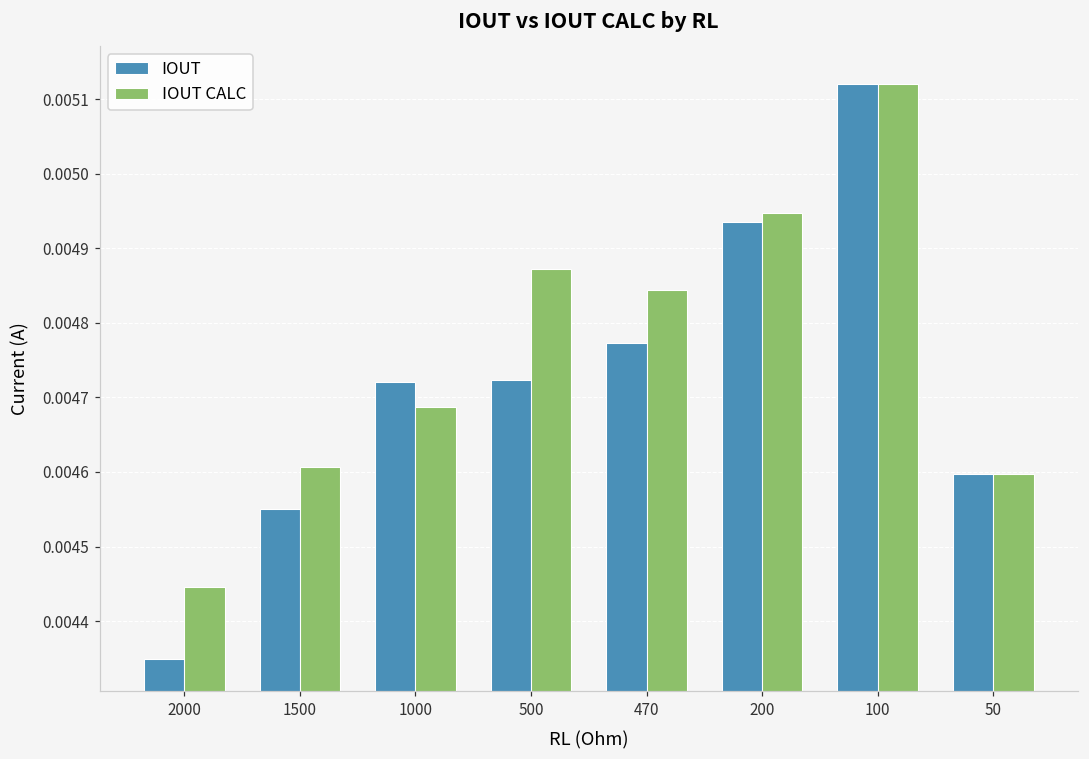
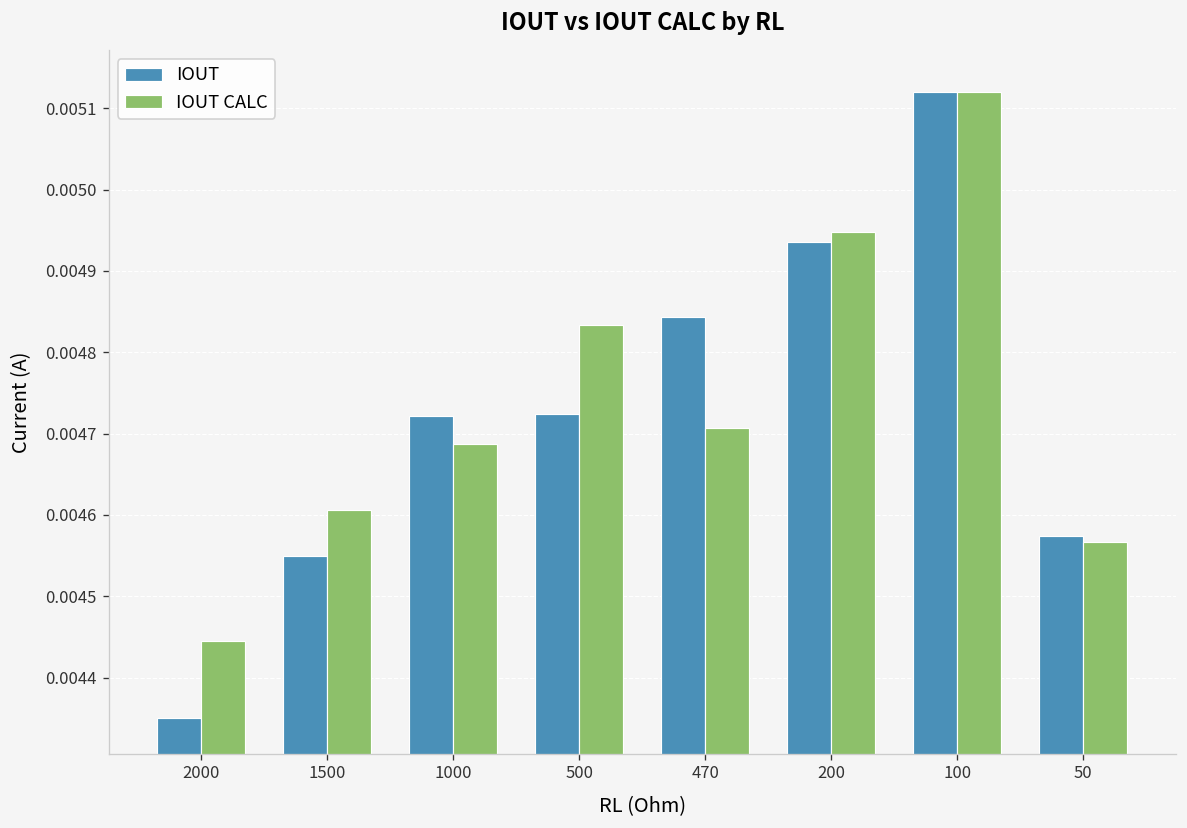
IOUT CALC, 500: 0.00487 -> 0.00483
IOUT, 470: 0.00477 -> 0.00484
IOUT CALC, 470: 0.00484 -> 0.00471
IOUT, 50: 0.00460 -> 0.00457
IOUT CALC, 50: 0.00460 -> 0.00457
